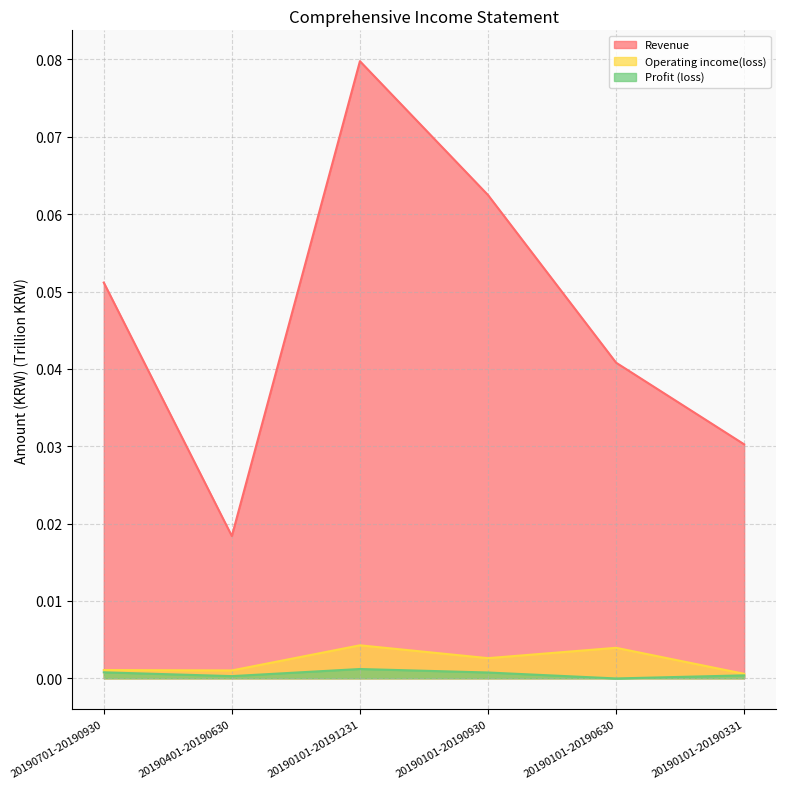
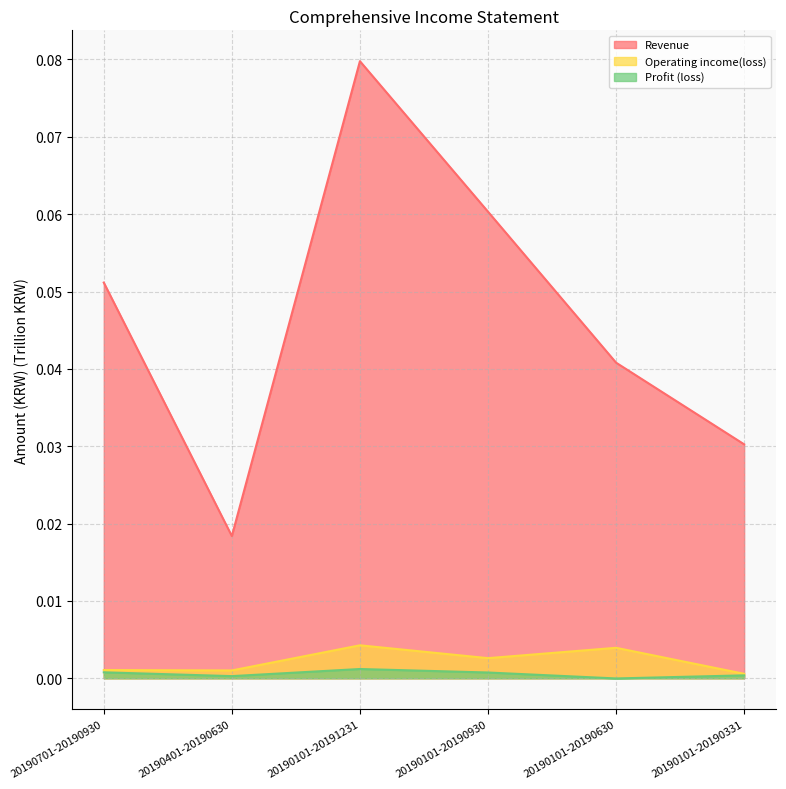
Revenue, 20190101-20190930: 0.062 -> 0.060
